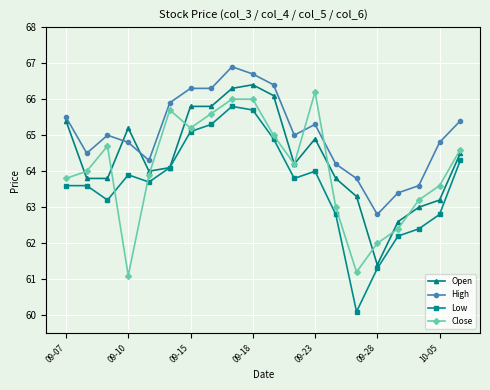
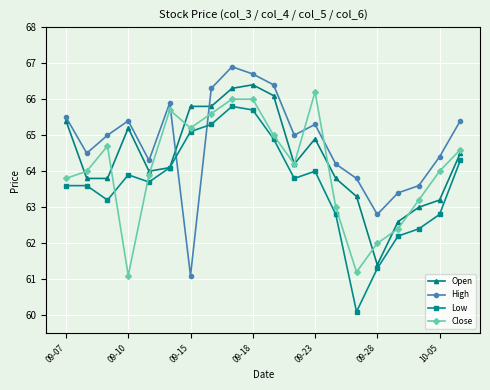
High, 09-10: 64.8 -> 65.4
High, 09-15: 66.3 -> 61.1
High, 10-05: 64.8 -> 64.4
Close, 10-05: 63.6 -> 64.0
